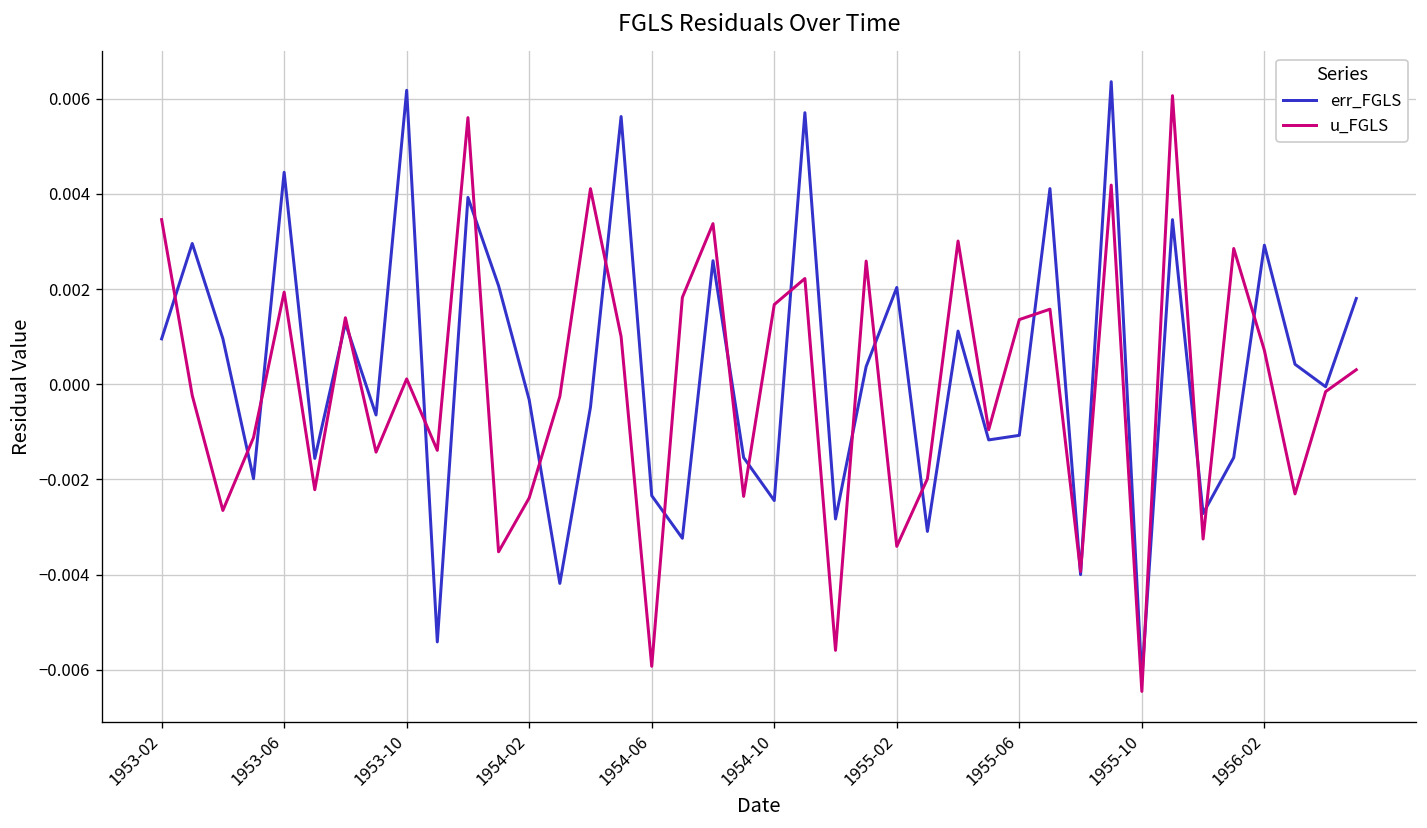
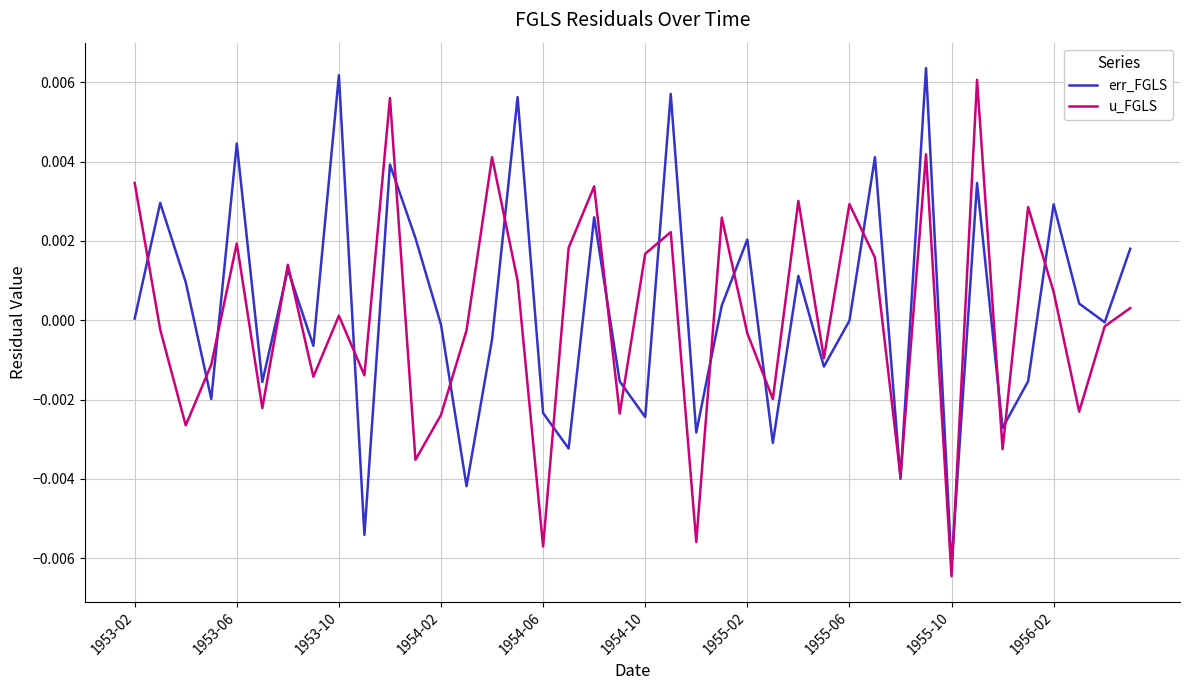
err_FGLS, 1953-02: 0.0010 -> 0.0000
err_FGLS, 1954-02: -0.0003 -> -0.0001
u_FGLS, 1954-06: -0.0059 -> -0.0057
u_FGLS, 1955-02: -0.0034 -> -0.0003
err_FGLS, 1955-06: -0.0011 -> 0.0000
u_FGLS, 1955-06: 0.0014 -> 0.0029
